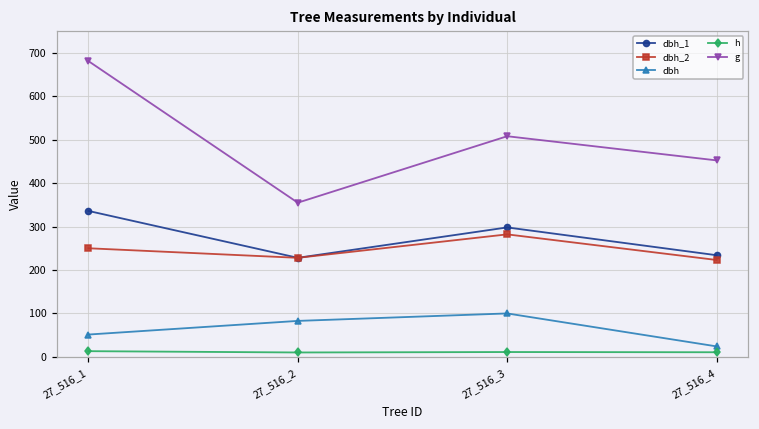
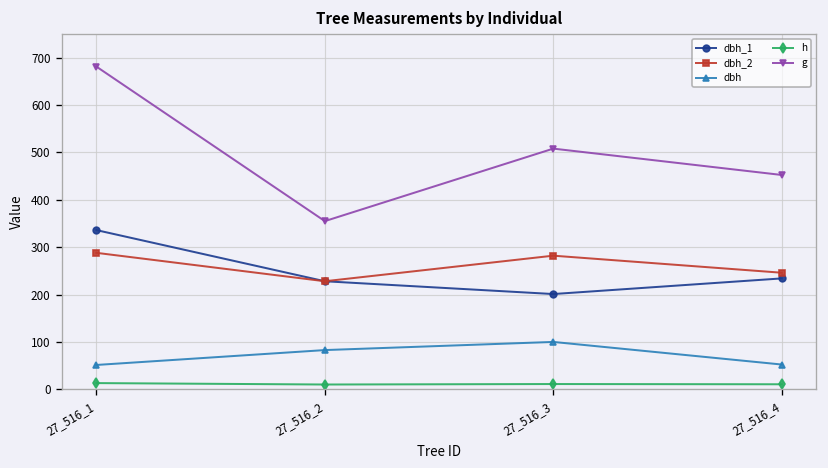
dbh_2, 27_516_1: 250 -> 290
dbh_1, 27_516_3: 300 -> 200
dbh_2, 27_516_4: 220 -> 250
dbh, 27_516_4: 20 -> 50
